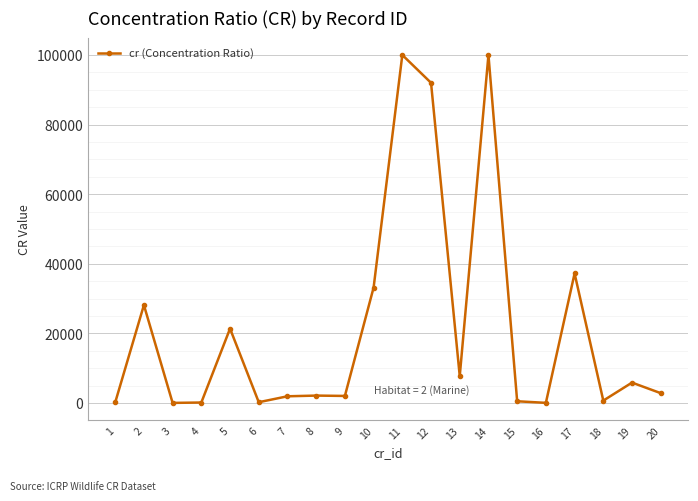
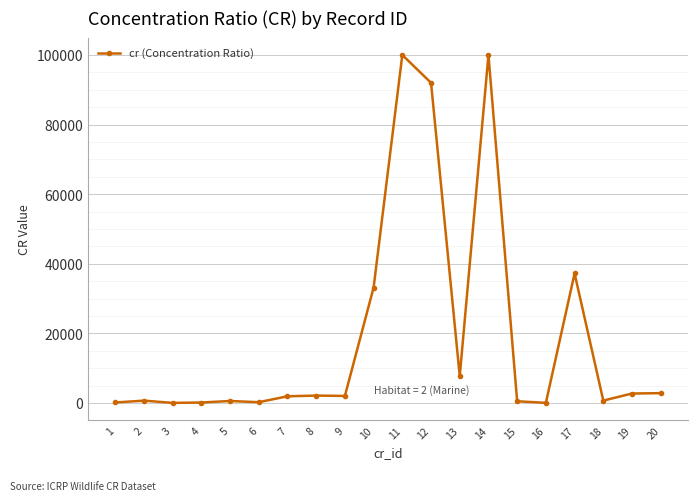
2: 28000 -> 1000
5: 21000 -> 1000
19: 6000 -> 3000
